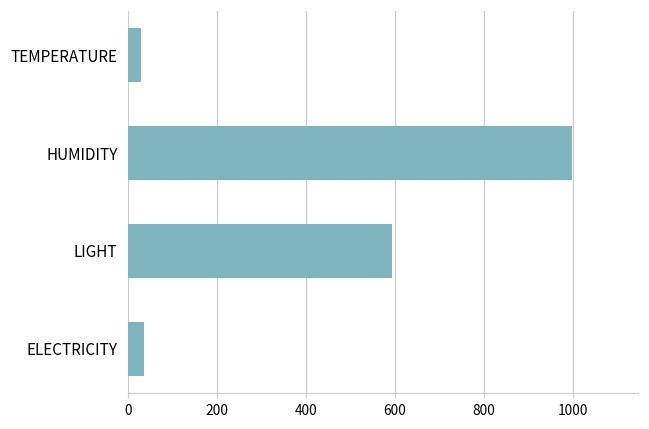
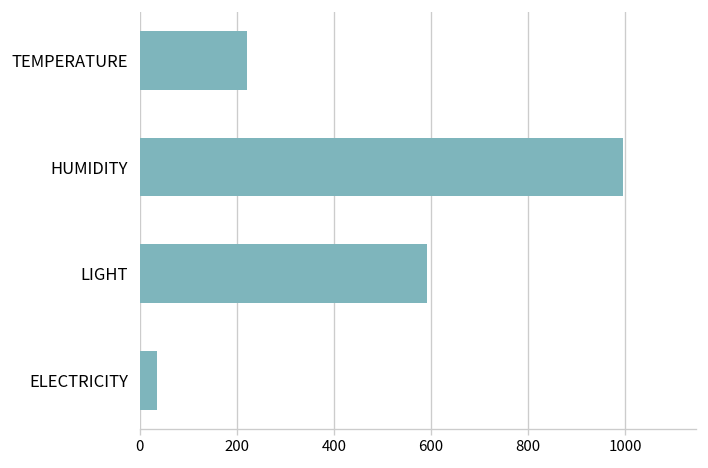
TEMPERATURE: 30 -> 220
